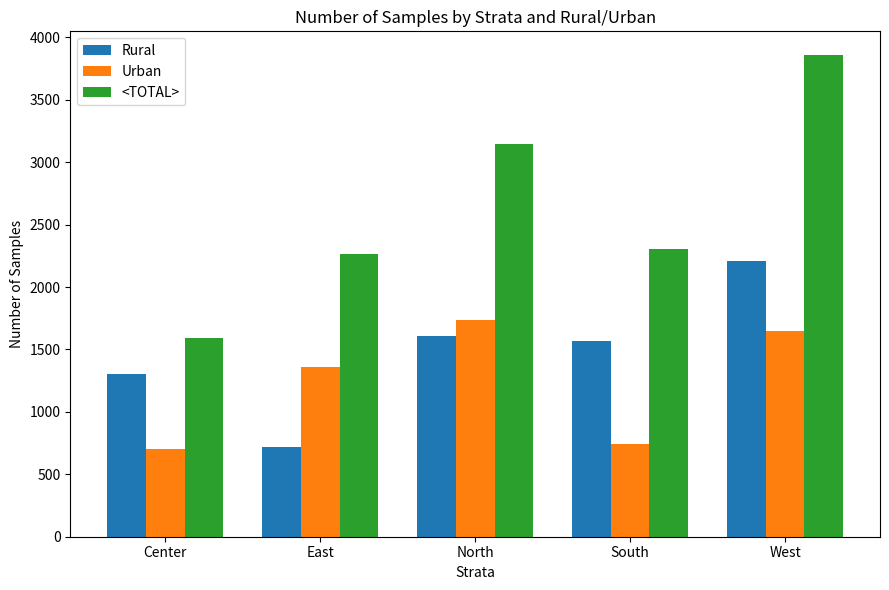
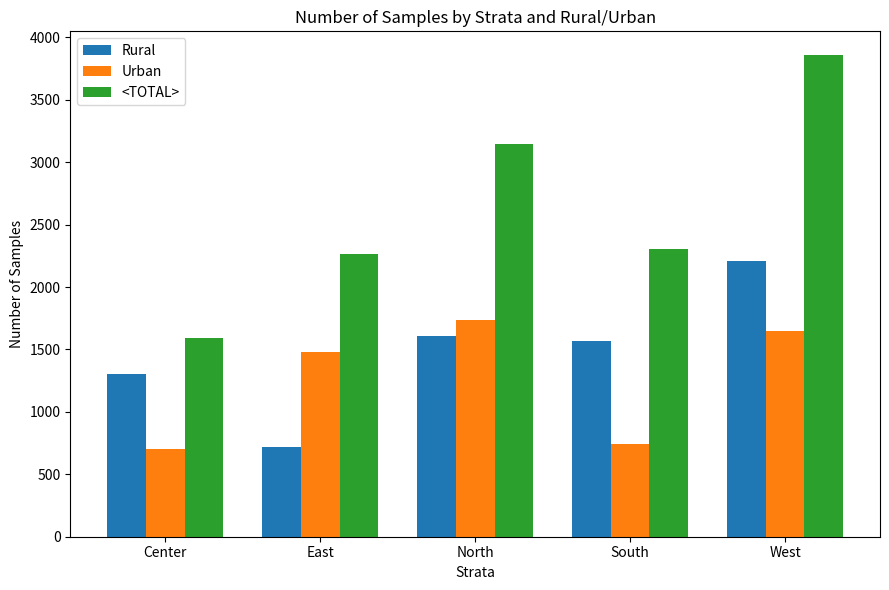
Urban, East: 1360 -> 1480
